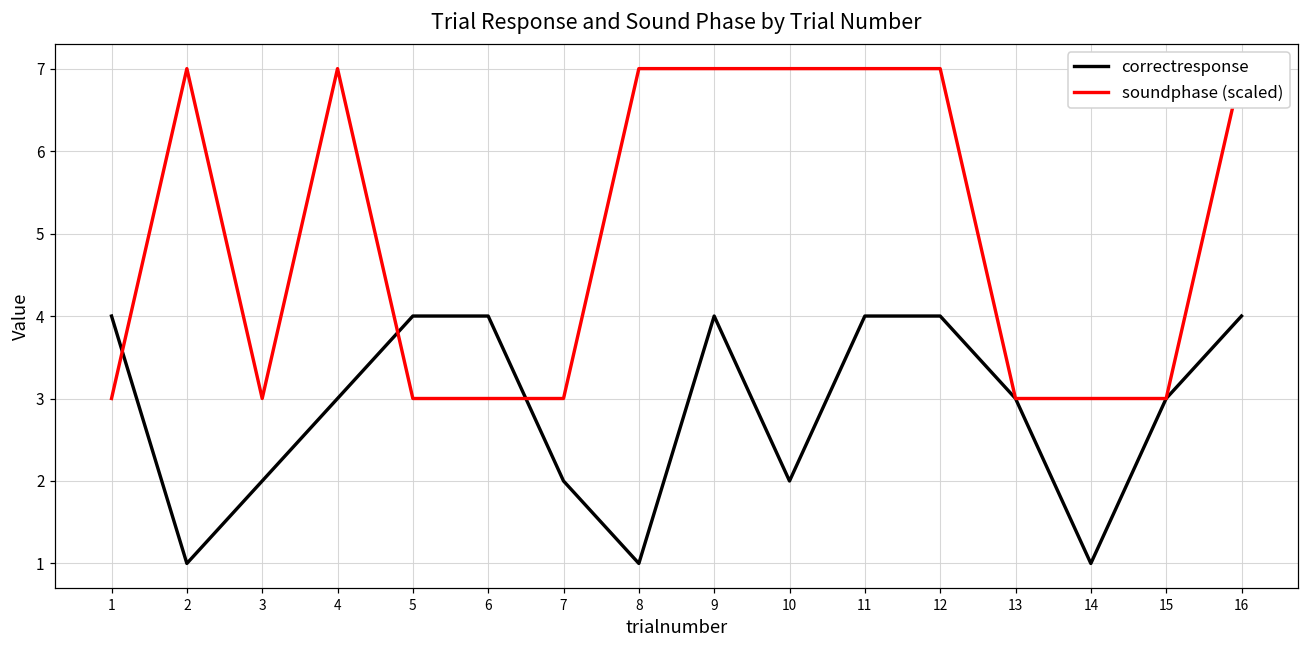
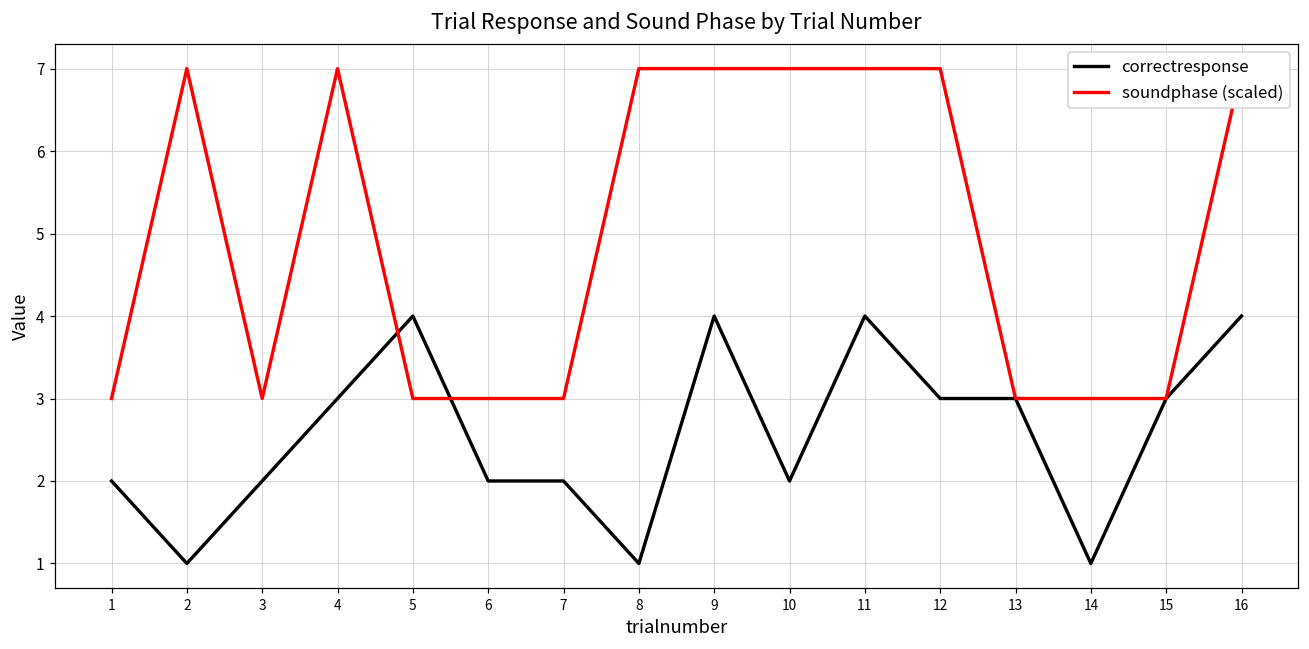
correctresponse, 1: 4 -> 2
correctresponse, 6: 4 -> 2
correctresponse, 12: 4 -> 3
